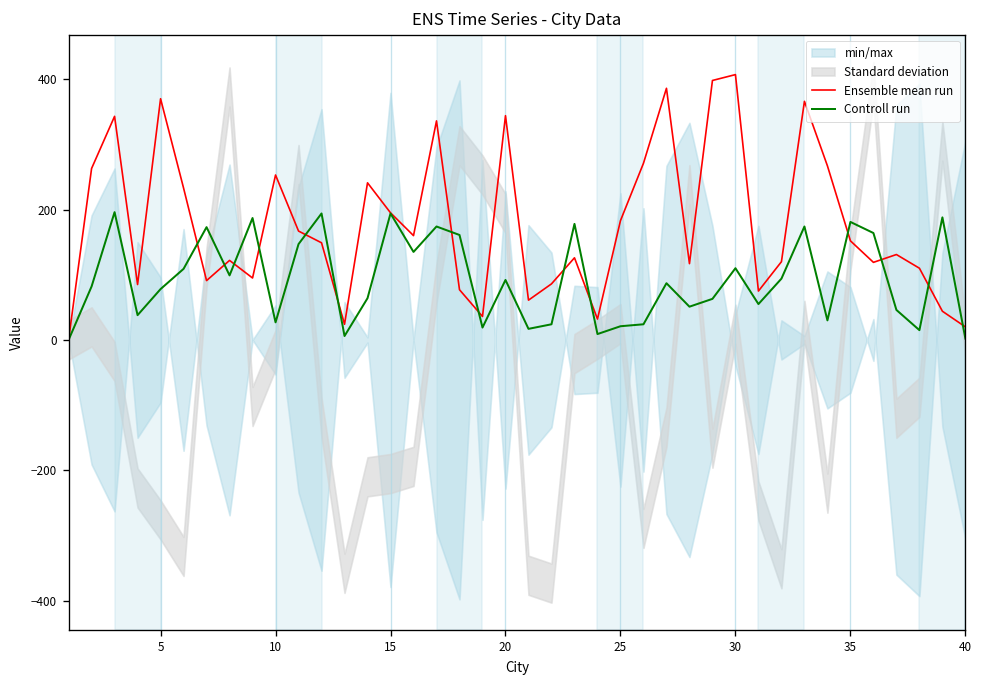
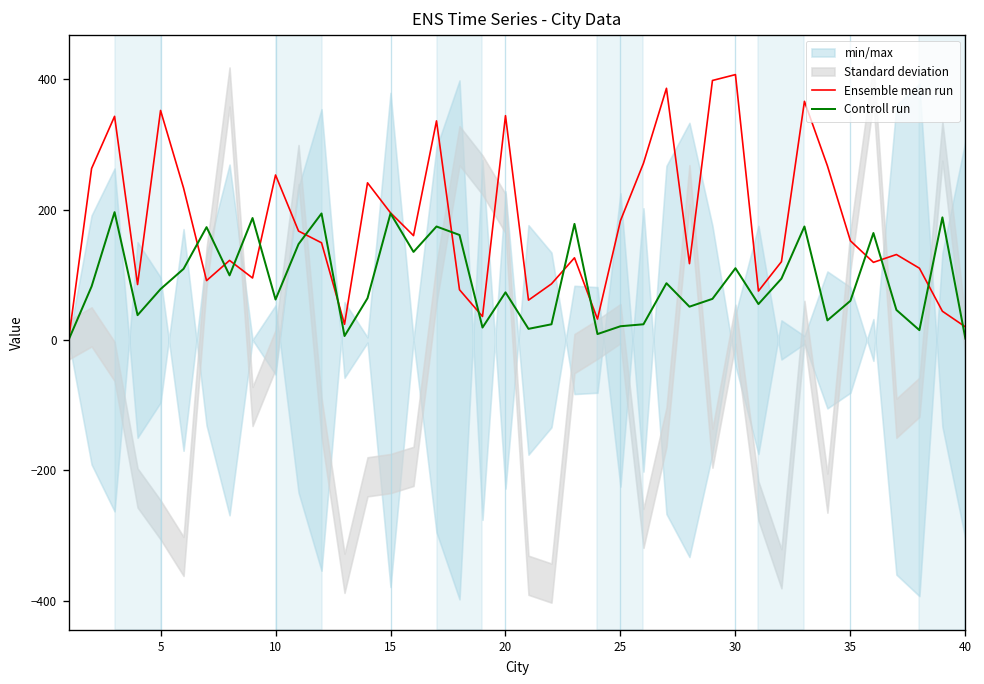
Ensemble mean run, 5: 370 -> 350
Controll run, 10: 30 -> 60
Controll run, 20: 90 -> 70
Controll run, 35: 180 -> 60
